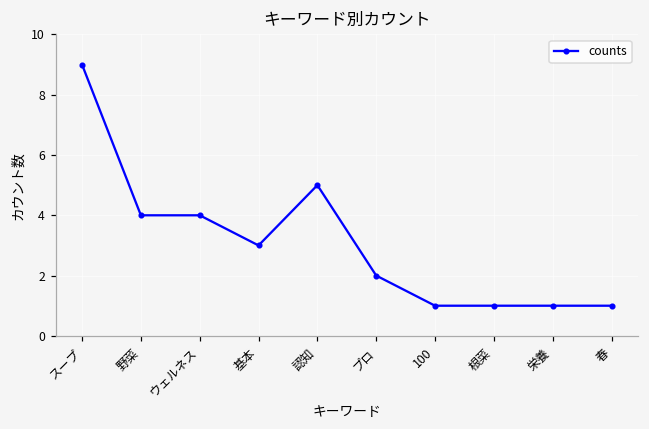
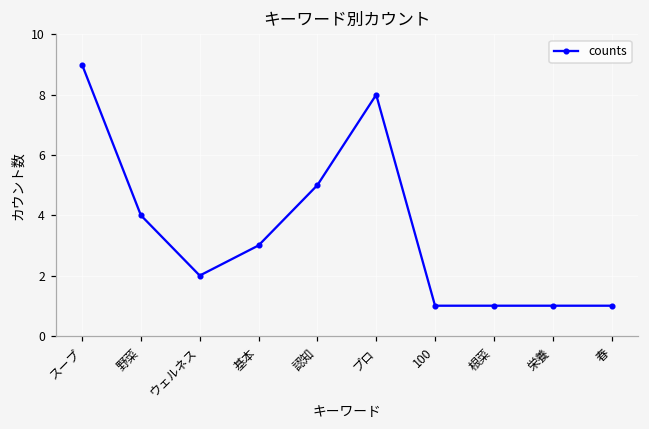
ウェルネス: 4 -> 2
プロ: 2 -> 8
